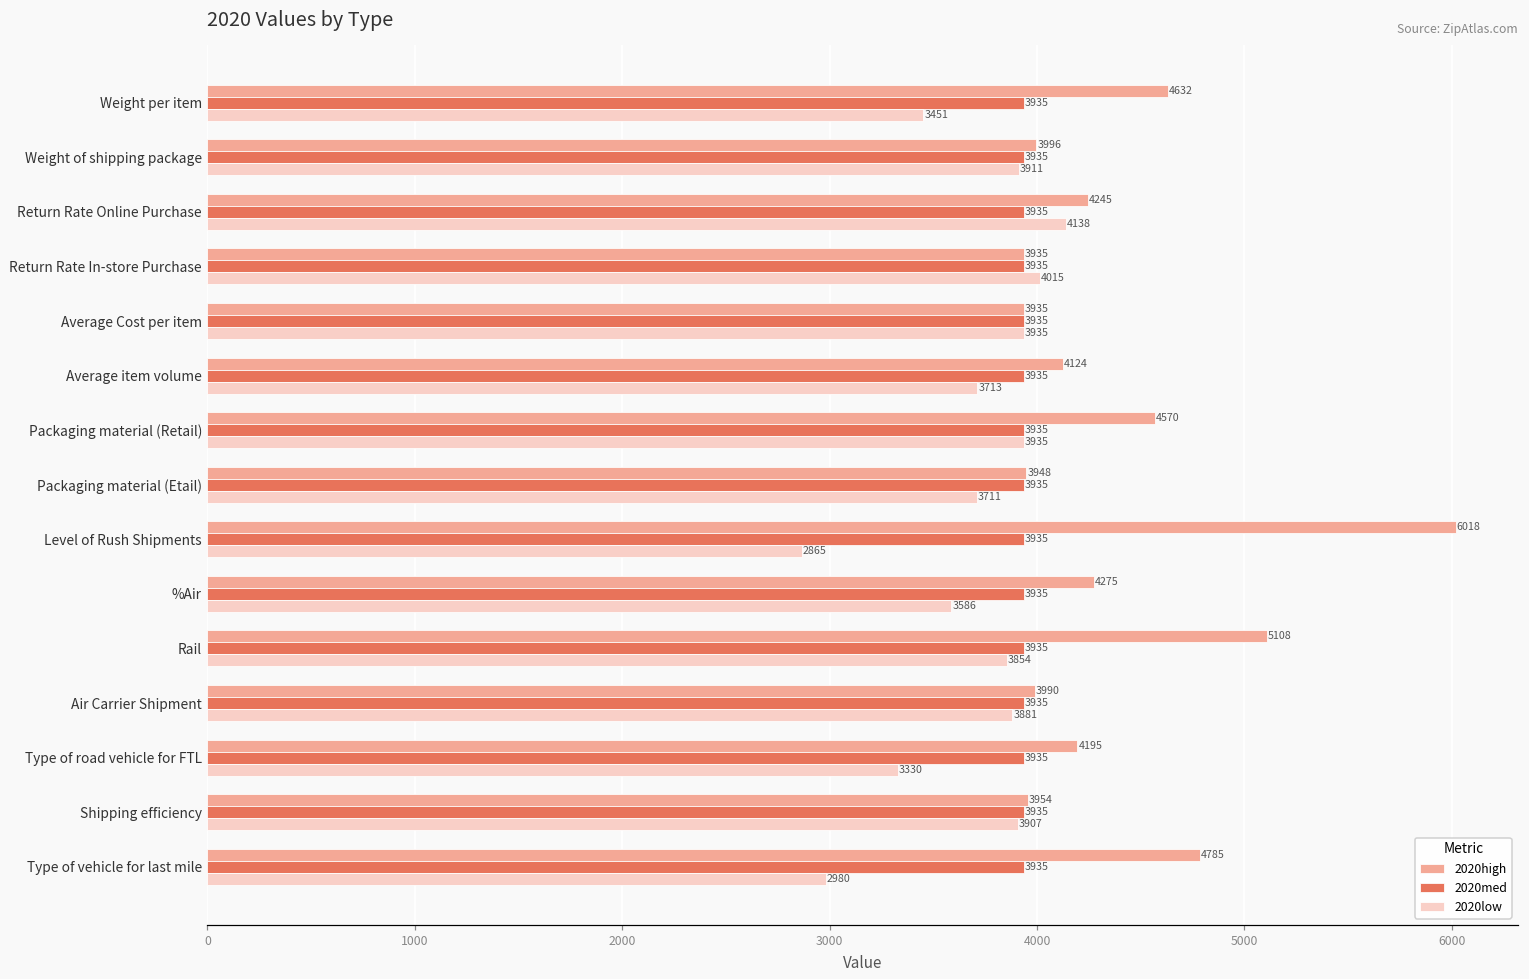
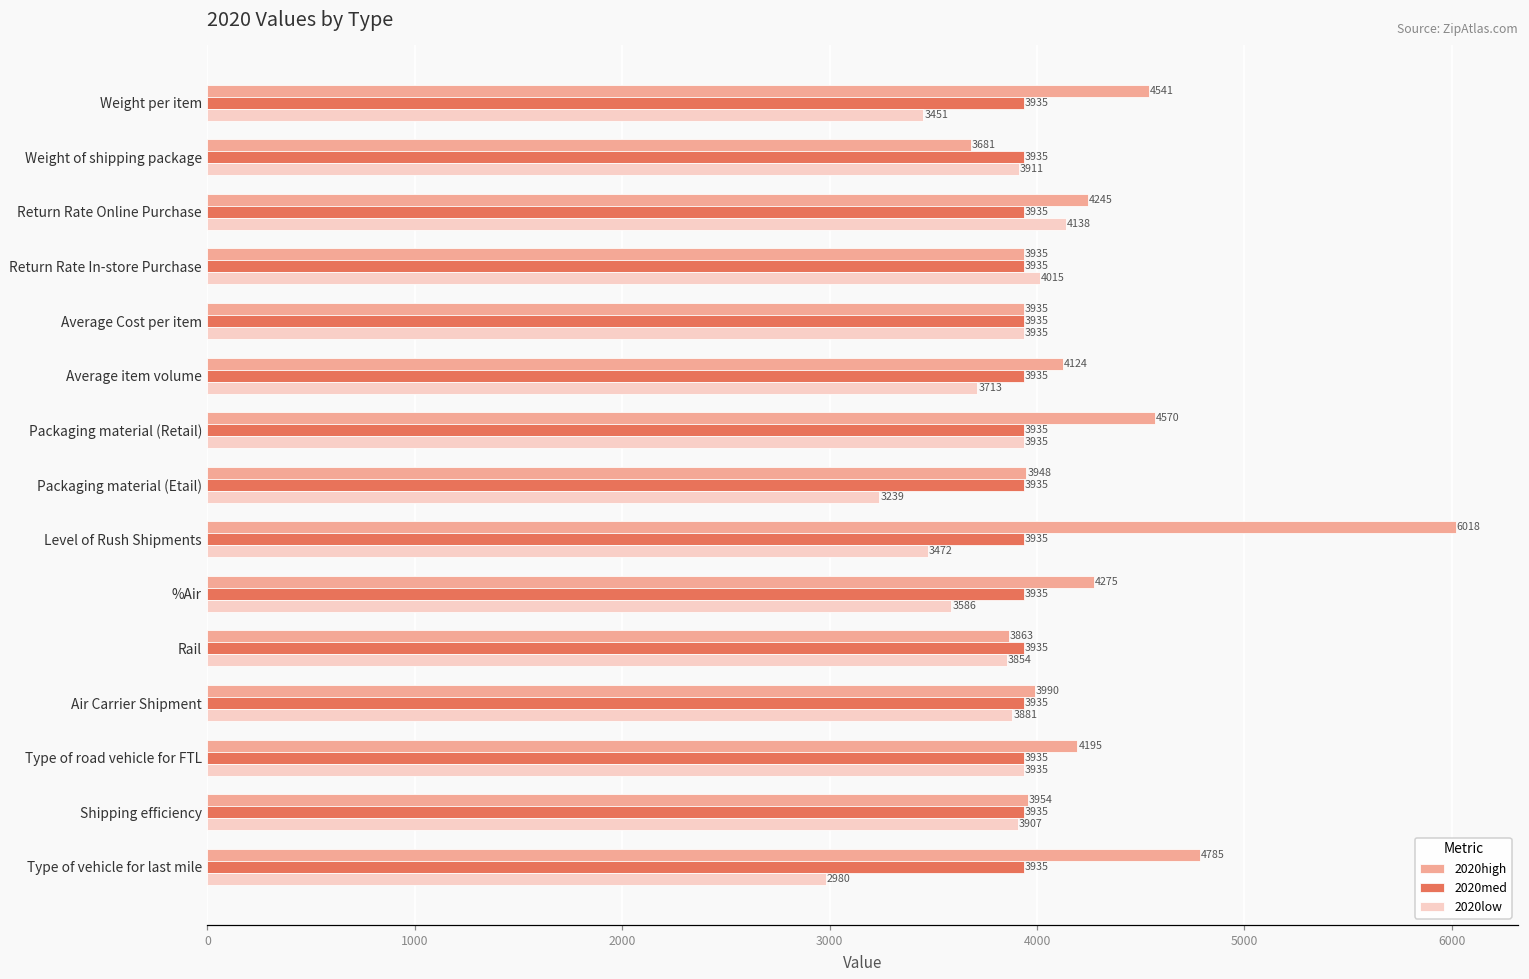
2020high, Weight per item: 4632 -> 4541
2020high, Weight of shipping package: 3996 -> 3681
2020low, Packaging material (Etail): 3711 -> 3239
2020low, Level of Rush Shipments: 2865 -> 3472
2020high, Rail: 5108 -> 3863
2020low, Type of road vehicle for FTL: 3330 -> 3935
